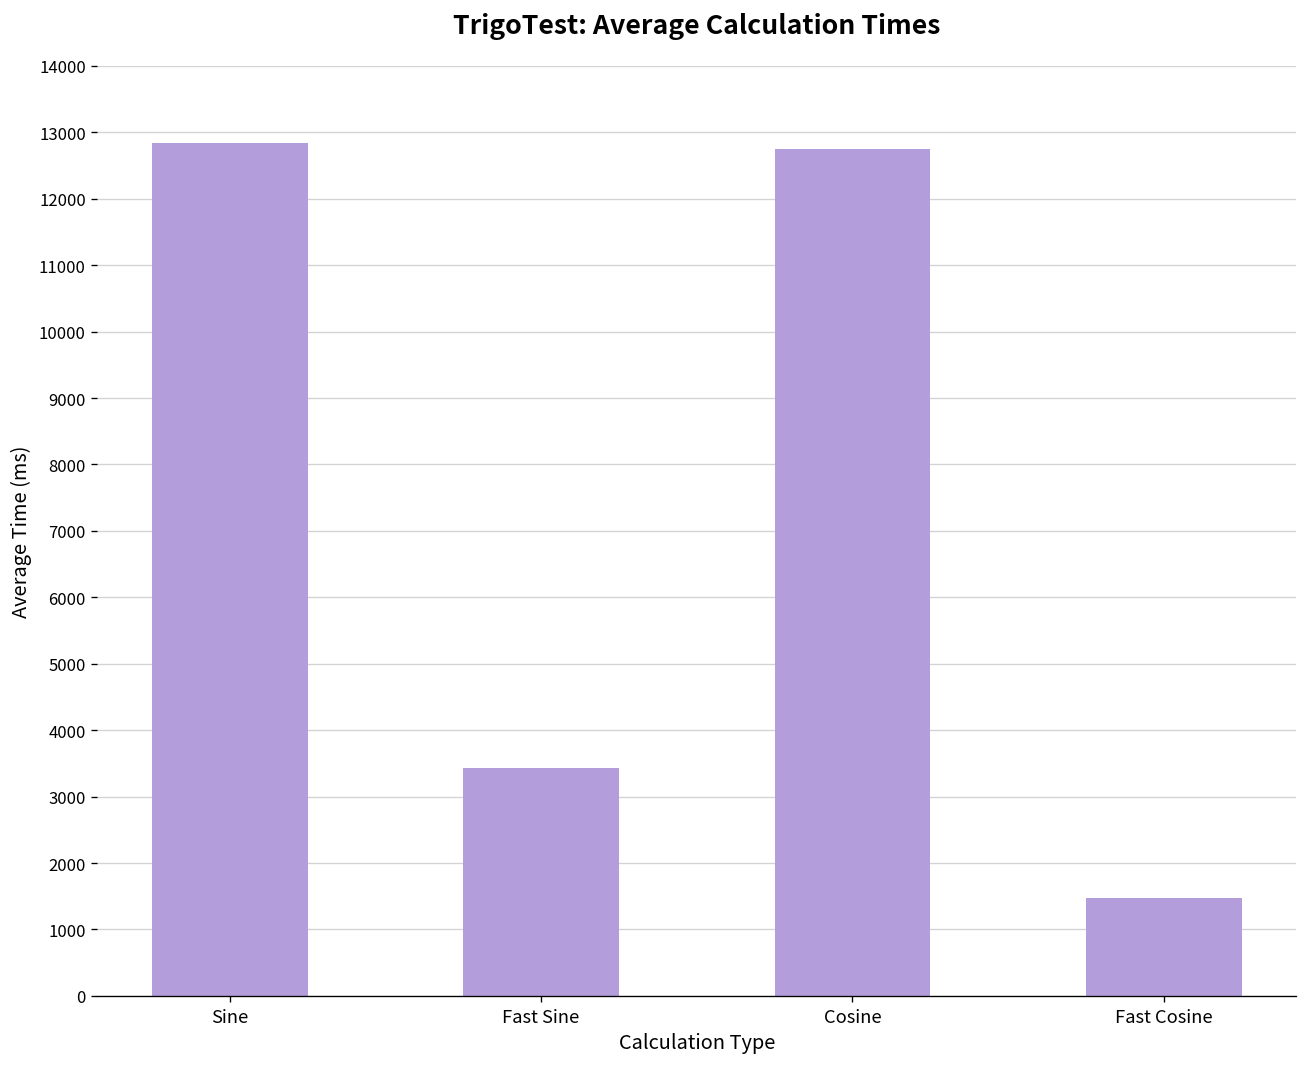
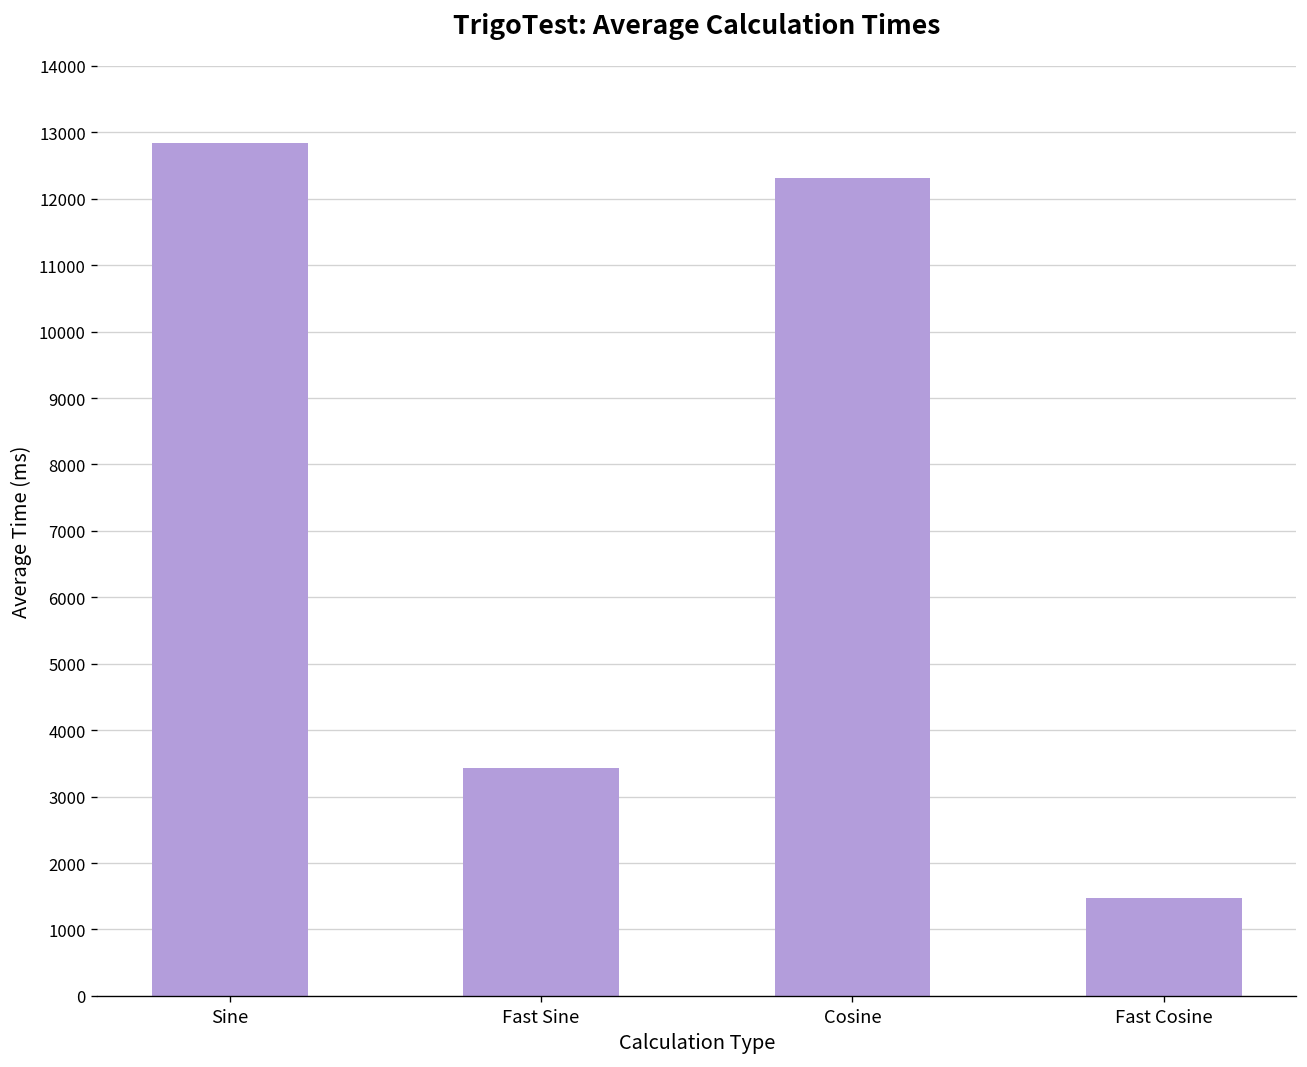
Cosine: 12700 -> 12300
